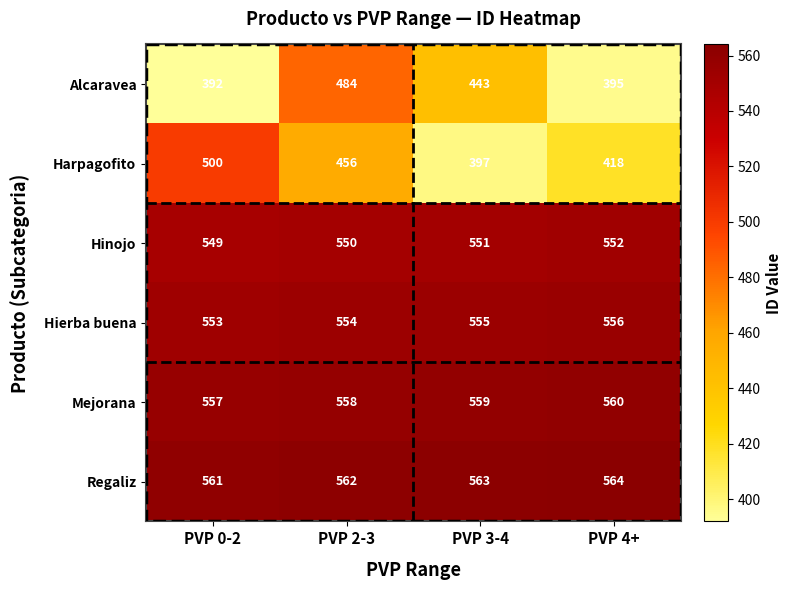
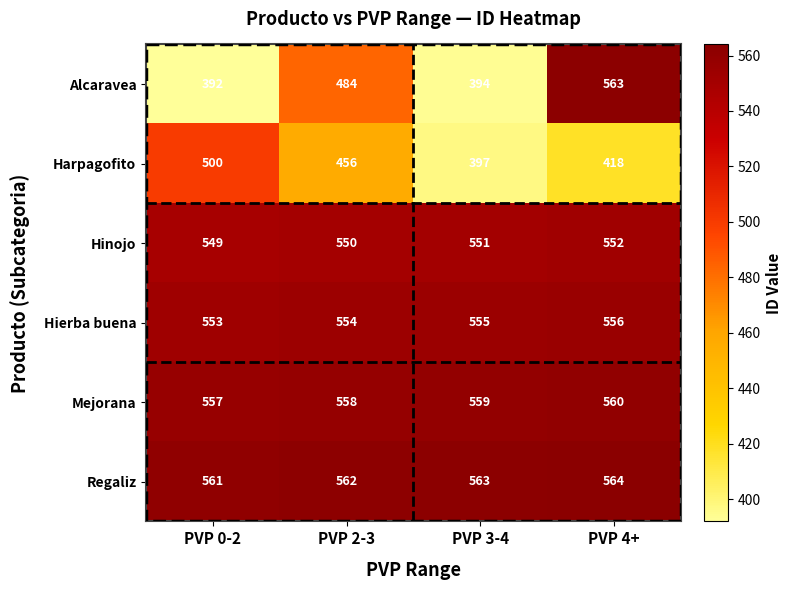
Alcaravea, PVP 3-4: 443 -> 394
Alcaravea, PVP 4+: 395 -> 563
